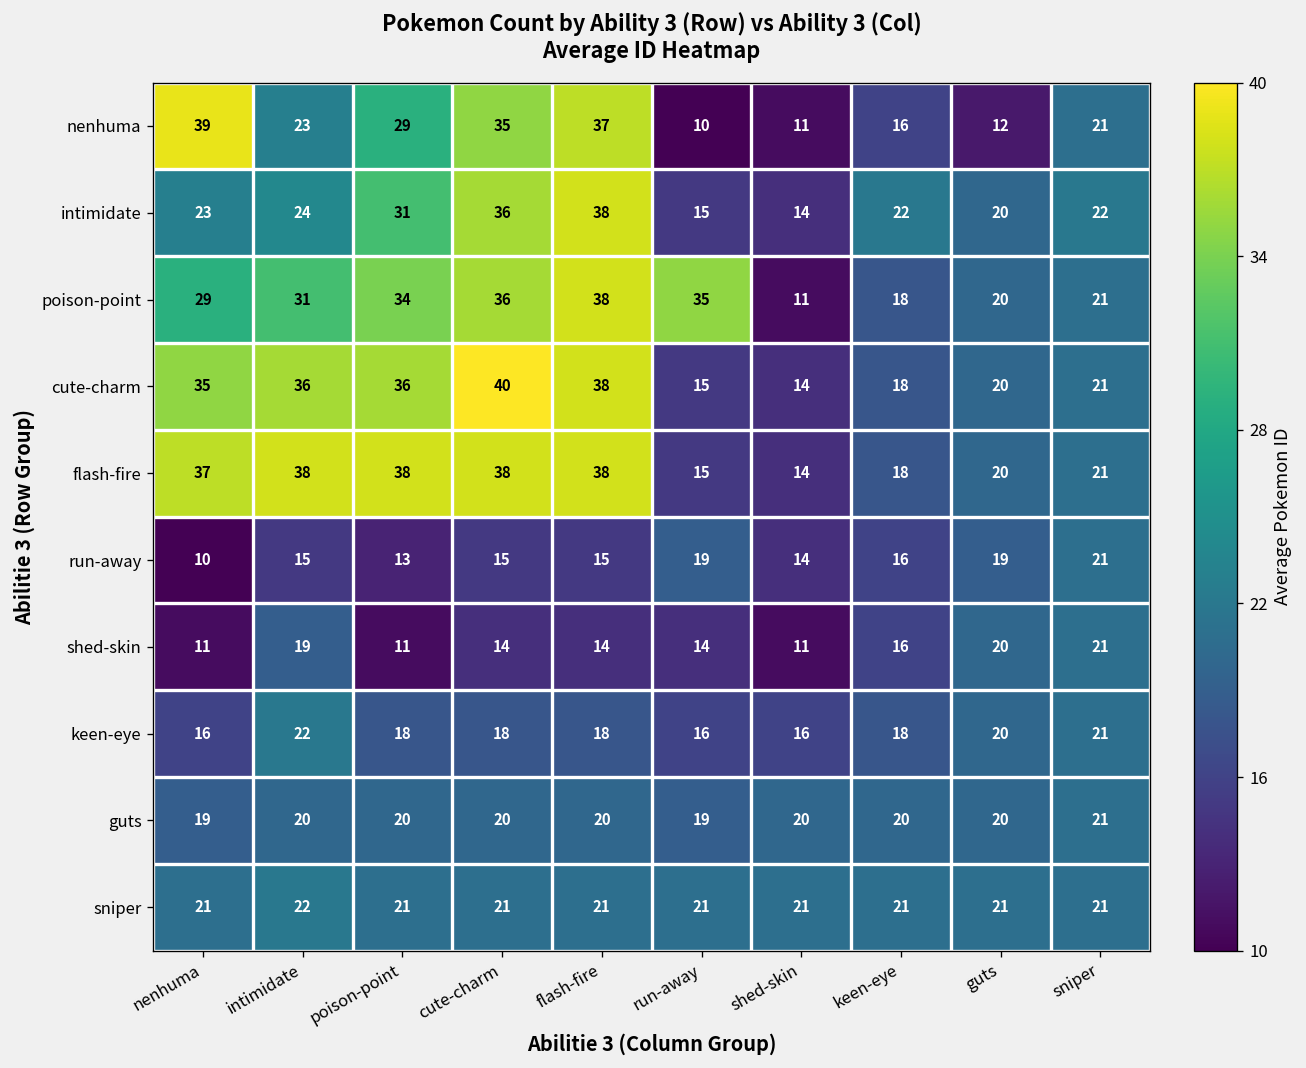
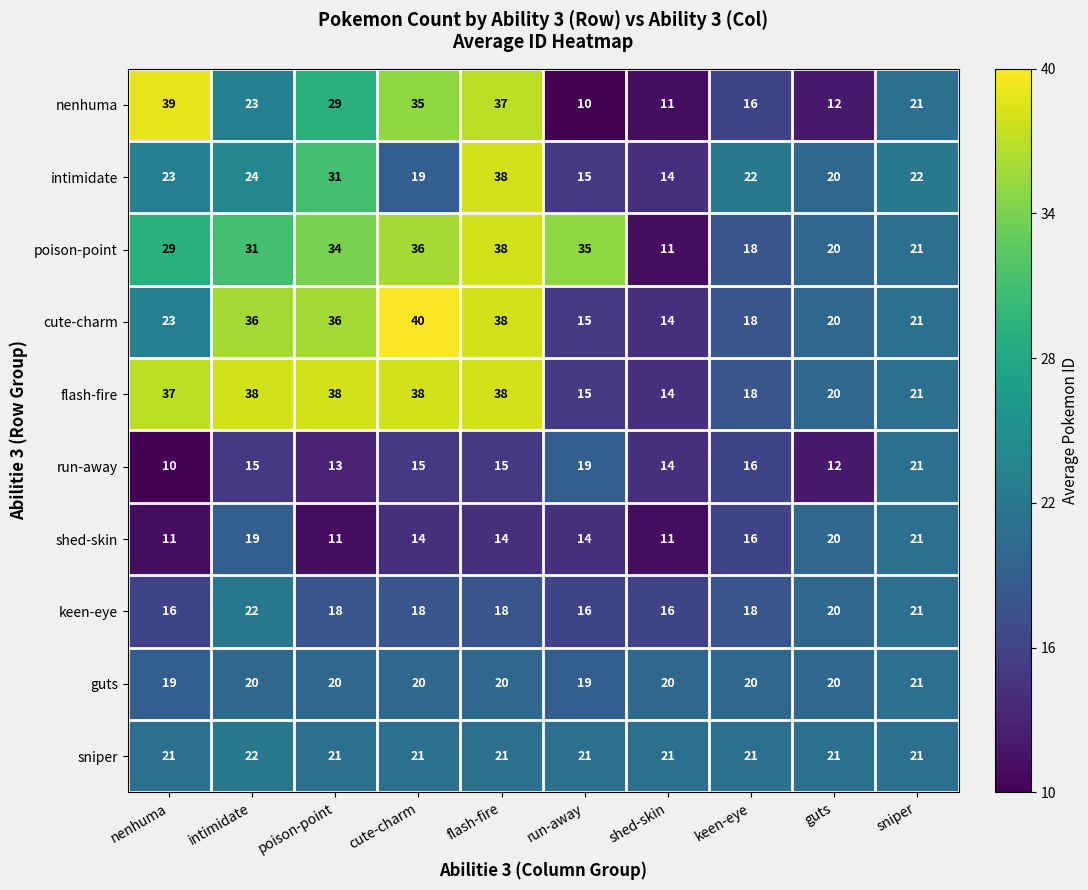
intimidate, cute-charm: 36 -> 19
cute-charm, nenhuma: 35 -> 23
run-away, guts: 19 -> 12
